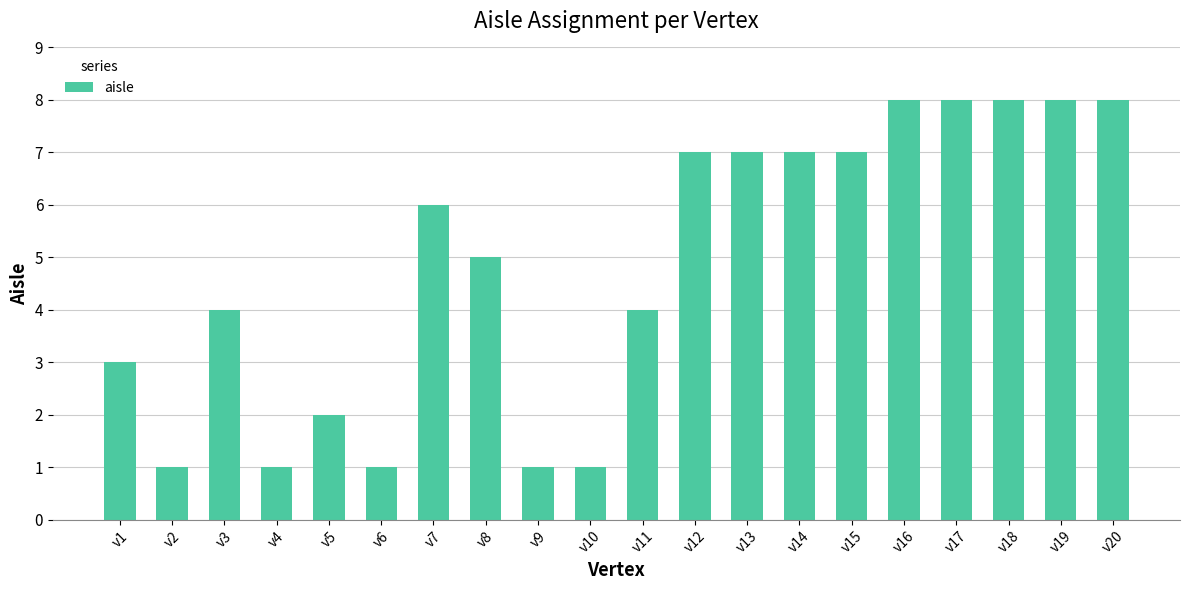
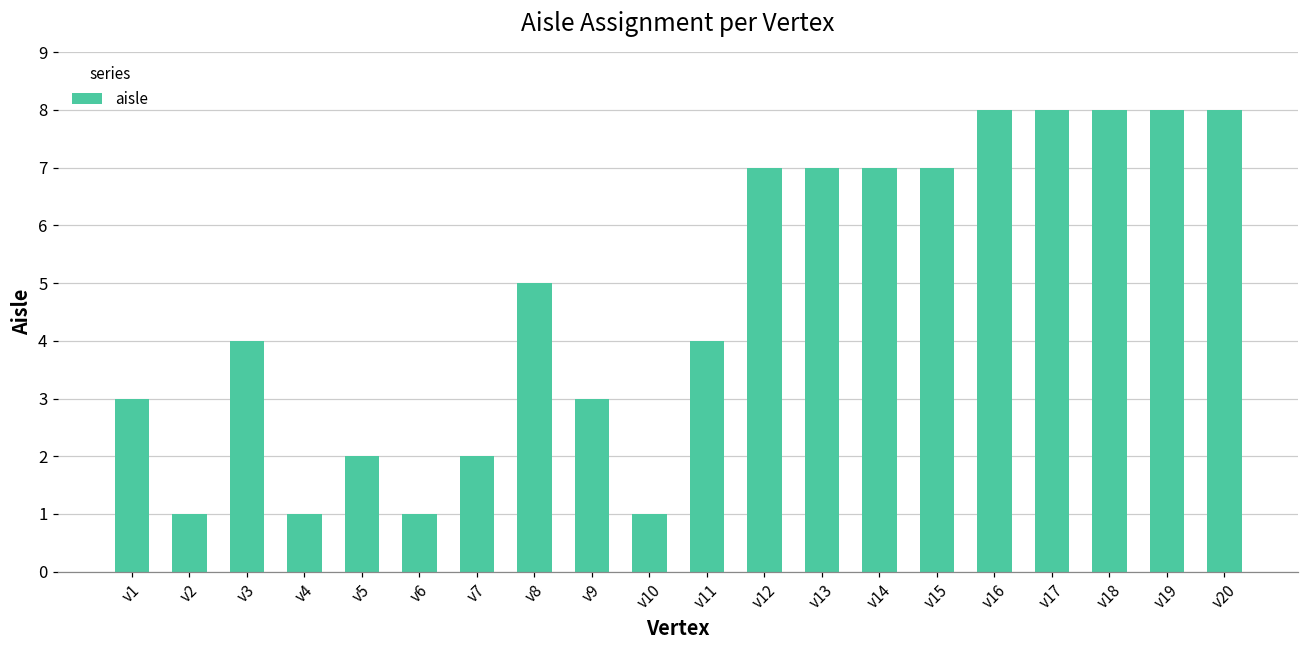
v7: 6 -> 2
v9: 1 -> 3
